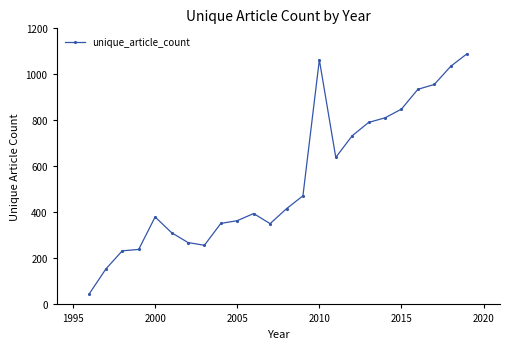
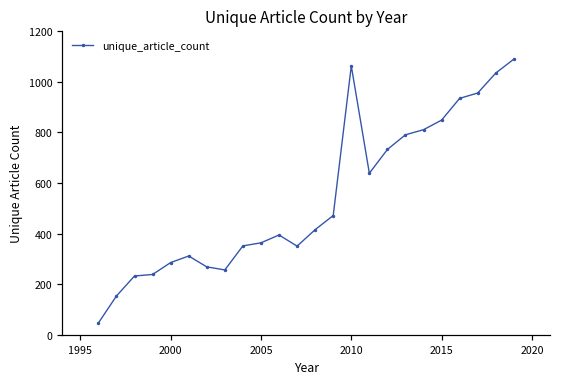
2000: 380 -> 290
